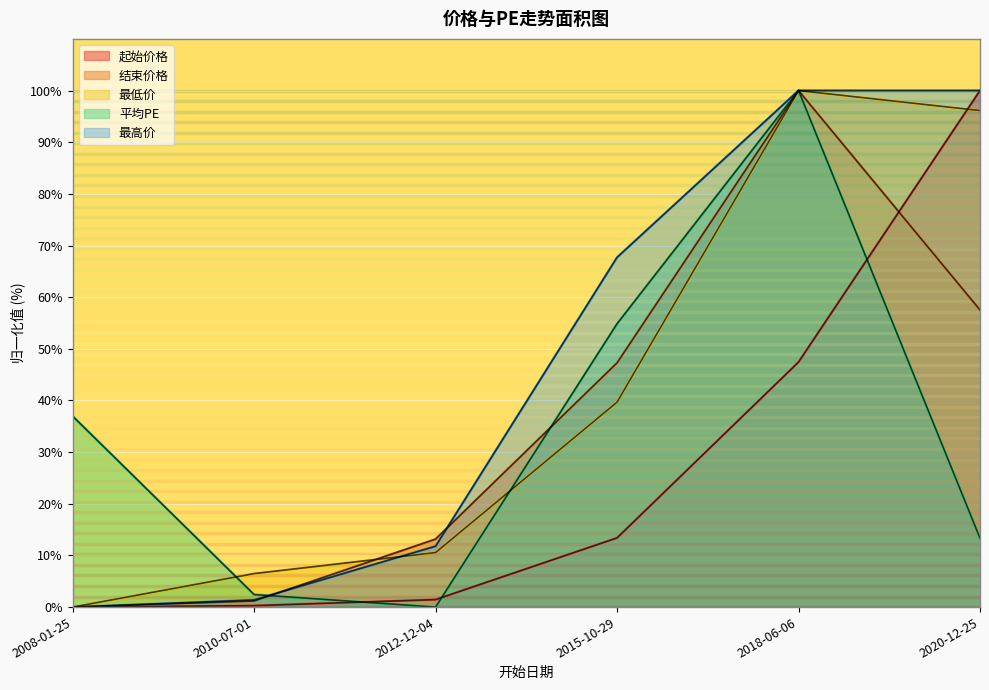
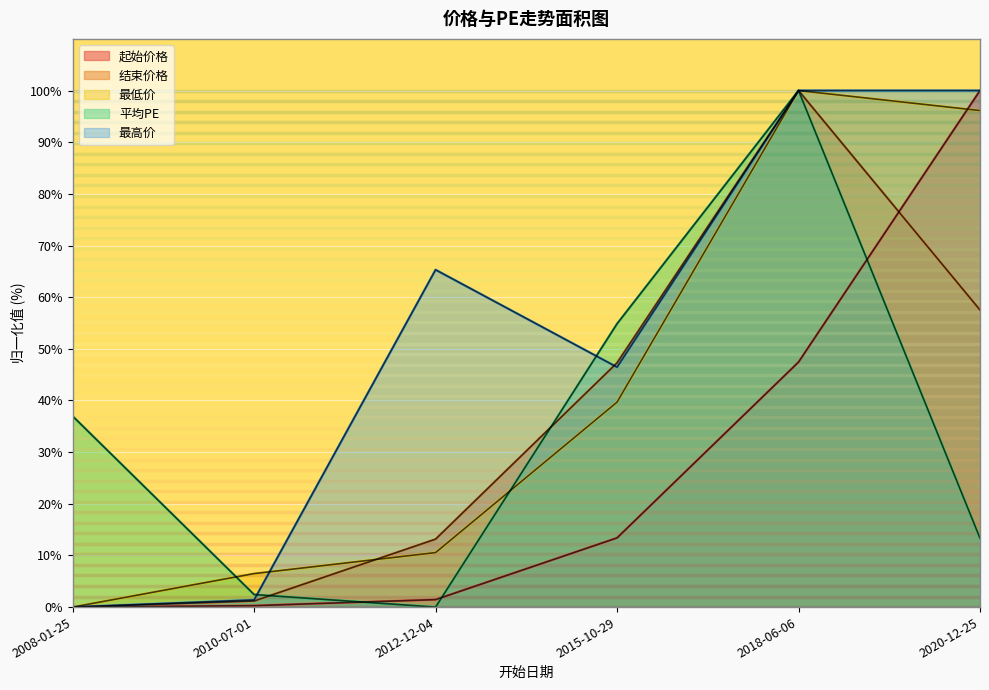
最高价, 2012-12-04: 12% -> 65%
最高价, 2015-10-29: 68% -> 46%
